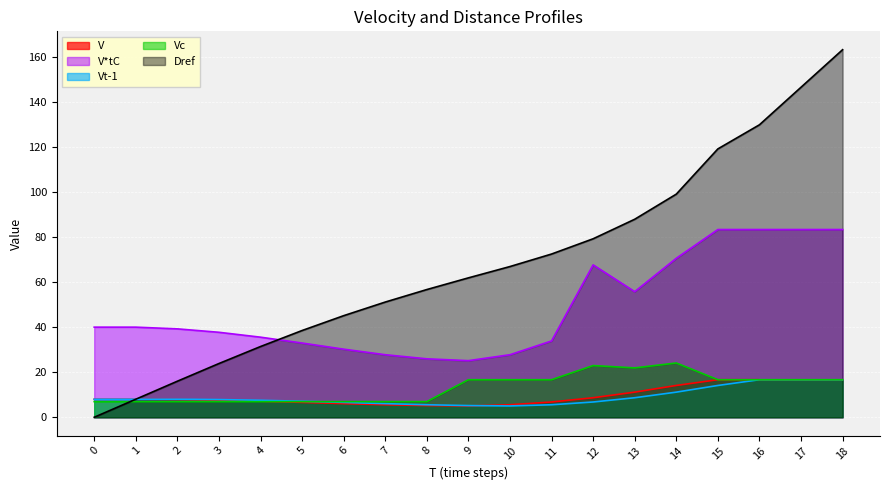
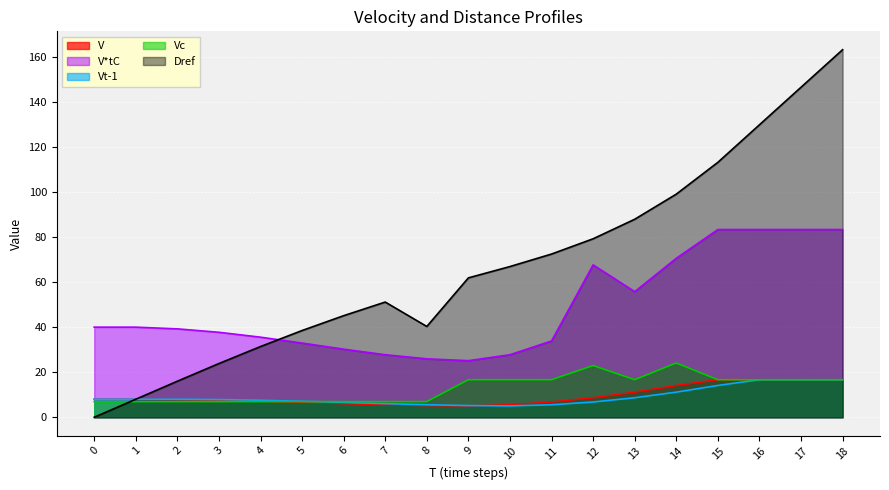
Dref, 8: 57 -> 40
Vc, 13: 22 -> 17
Dref, 15: 119 -> 113
